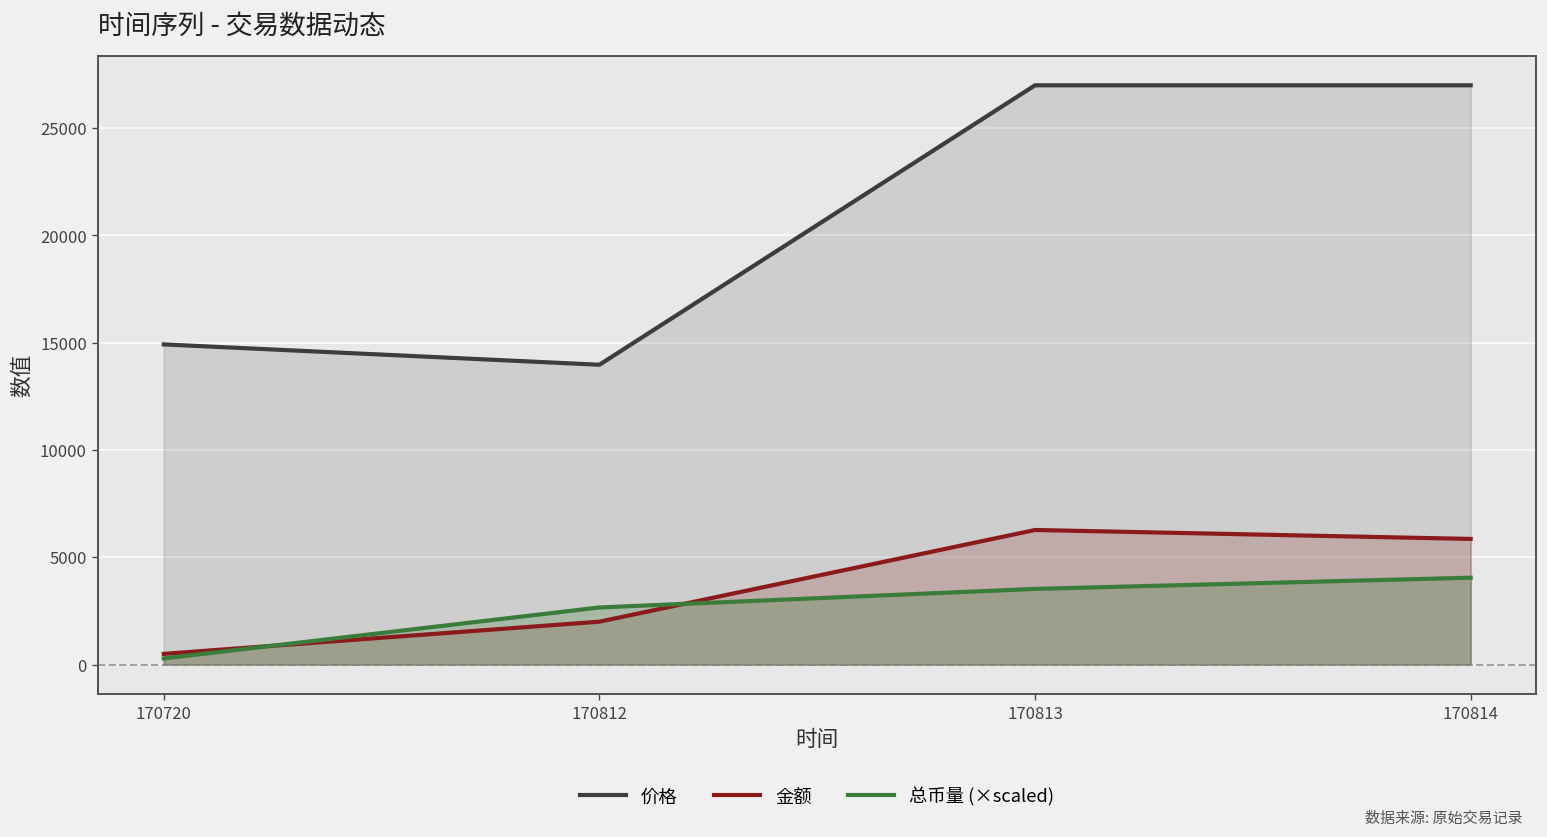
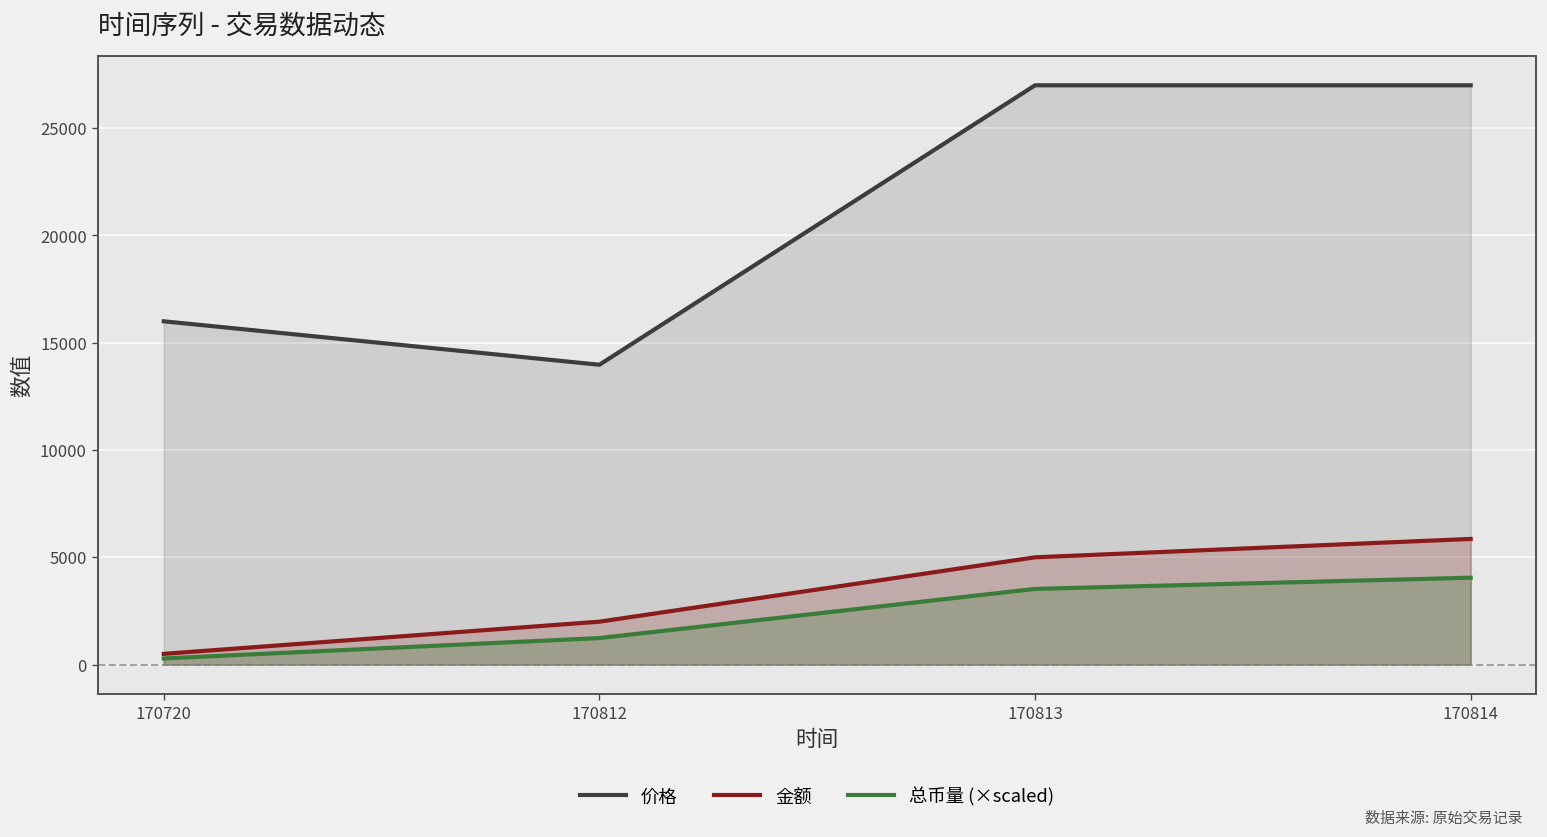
价格, 170720: 14900 -> 16000
总币量 (×scaled), 170812: 2700 -> 1200
金额, 170813: 6300 -> 5000
